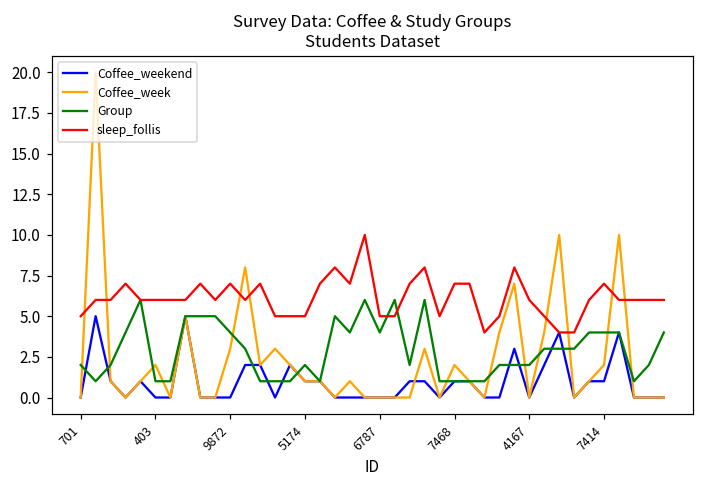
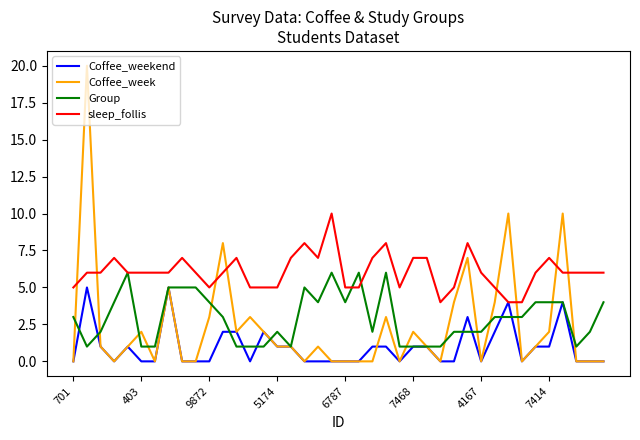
Group, 701: 2 -> 3
sleep_follis, 9872: 7 -> 5
